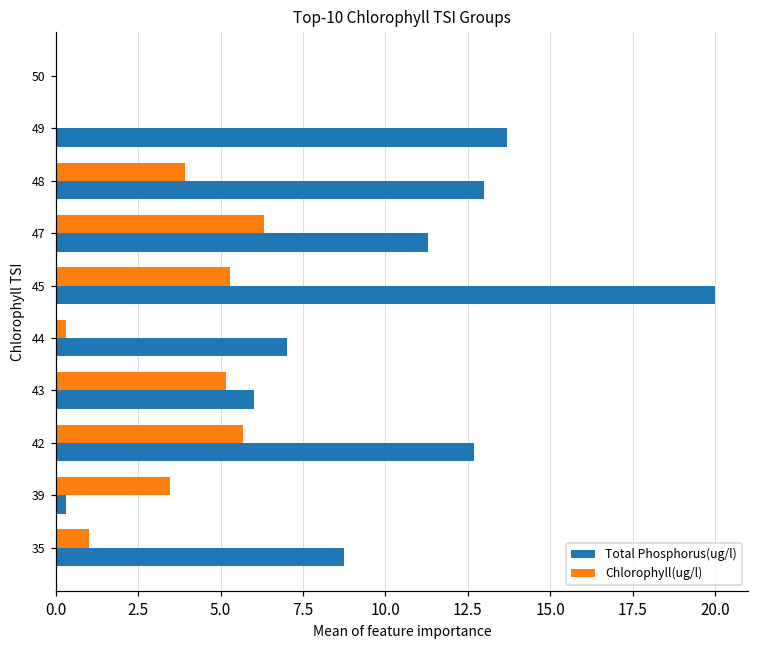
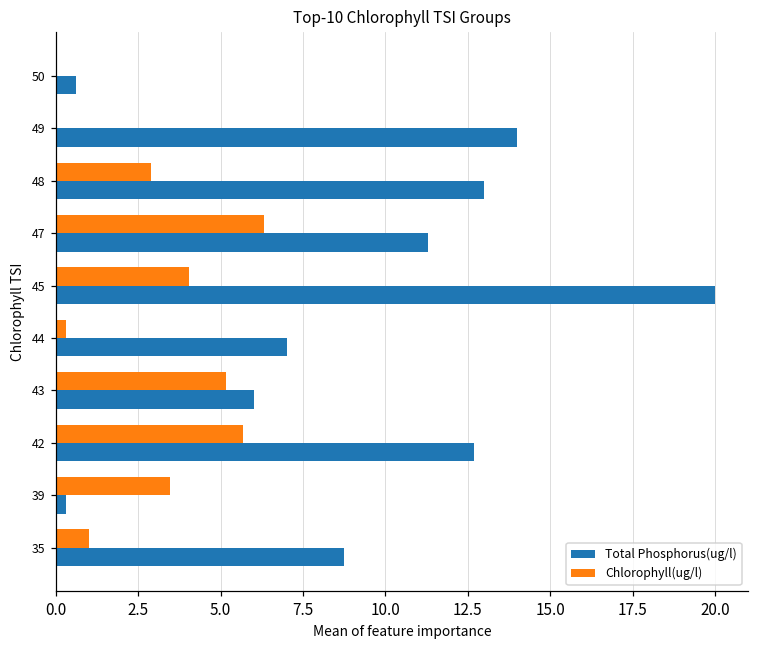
Total Phosphorus(ug/l), 50: 0.0 -> 0.6
Total Phosphorus(ug/l), 49: 13.7 -> 14.0
Chlorophyll(ug/l), 48: 3.9 -> 2.9
Chlorophyll(ug/l), 45: 5.3 -> 4.0
